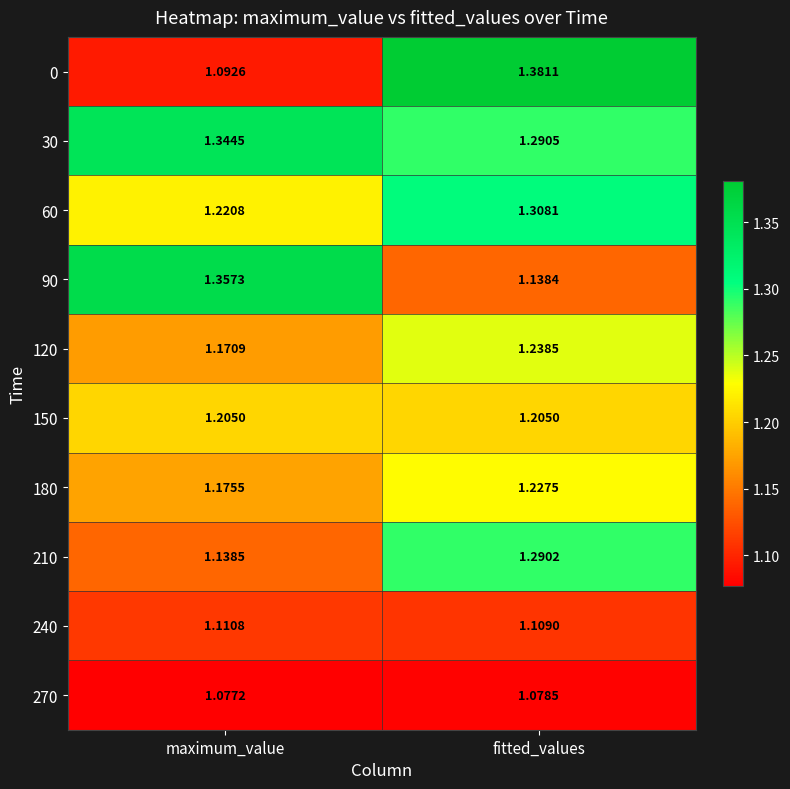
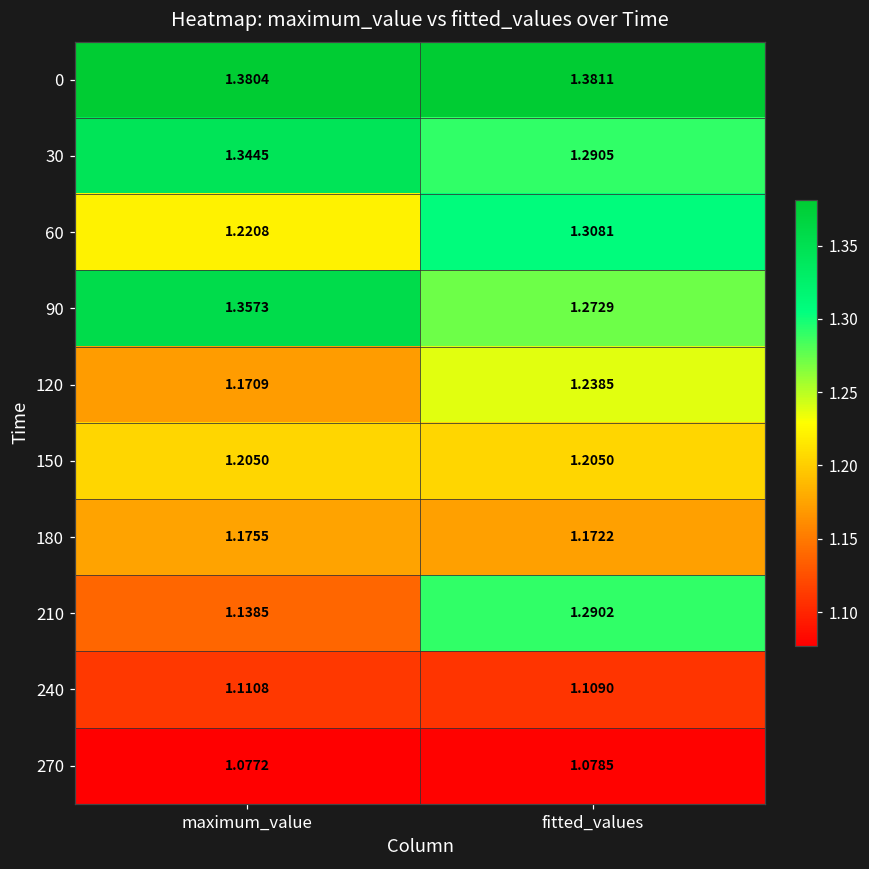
0, maximum_value: 1.0926 -> 1.3804
90, fitted_values: 1.1384 -> 1.2729
180, fitted_values: 1.2275 -> 1.1722
